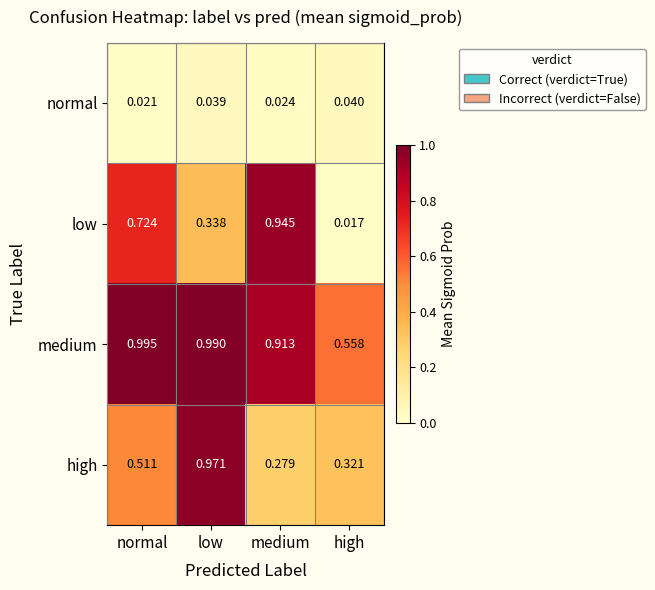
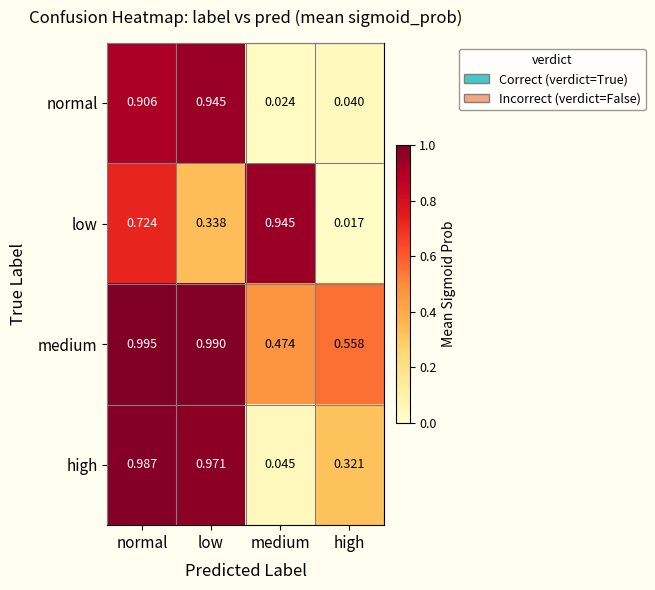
normal, normal: 0.021 -> 0.906
normal, low: 0.039 -> 0.945
medium, medium: 0.913 -> 0.474
high, normal: 0.511 -> 0.987
high, medium: 0.279 -> 0.045
